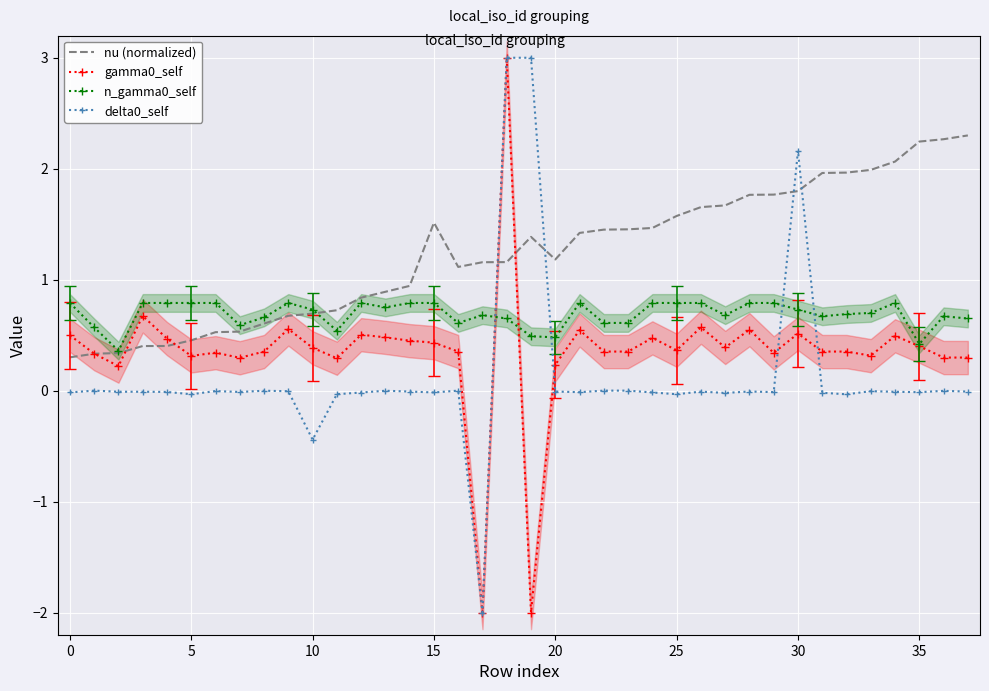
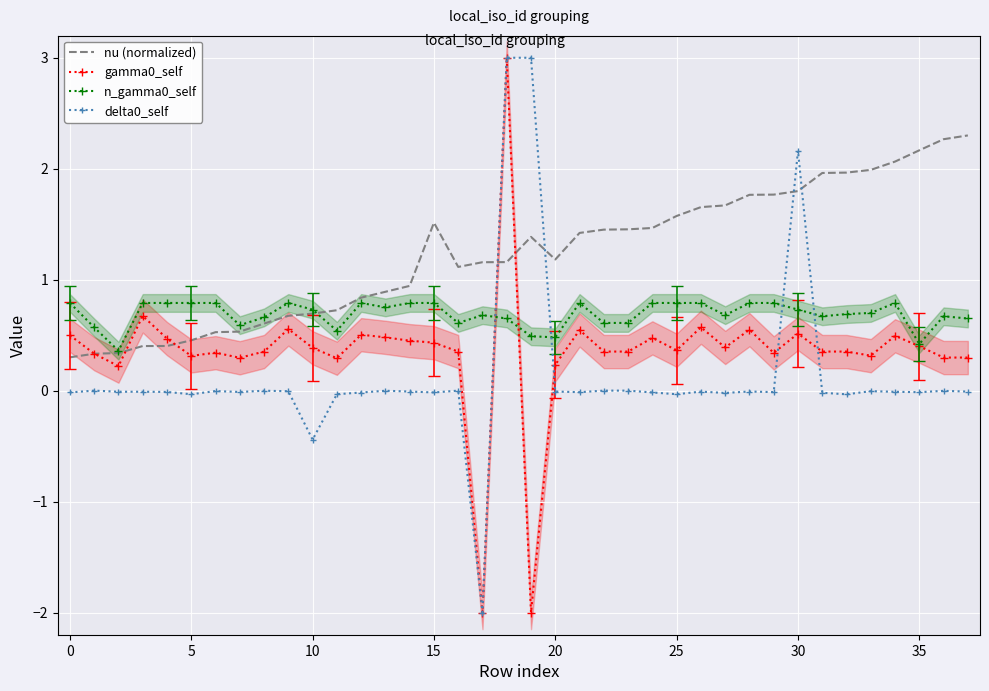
nu (normalized), 35: 2.24 -> 2.17
